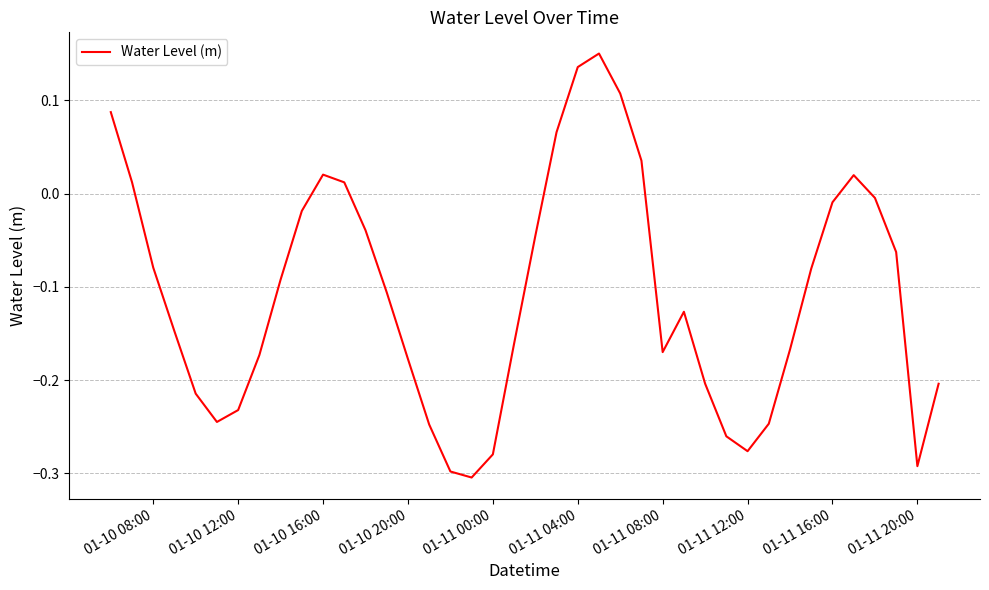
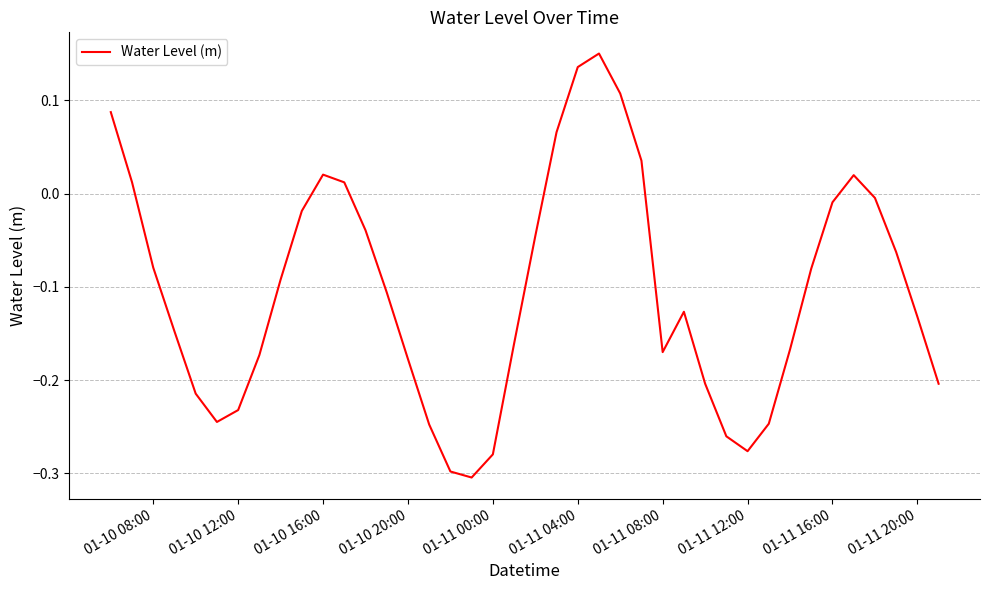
01-11 20:00: -0.29 -> -0.13
